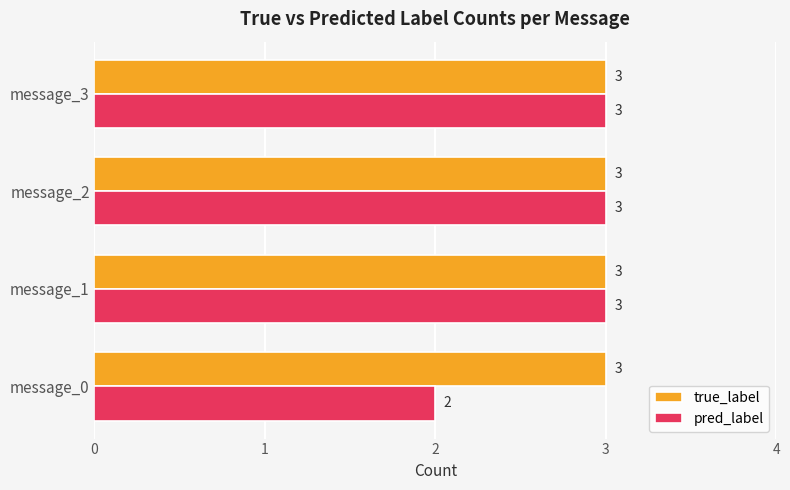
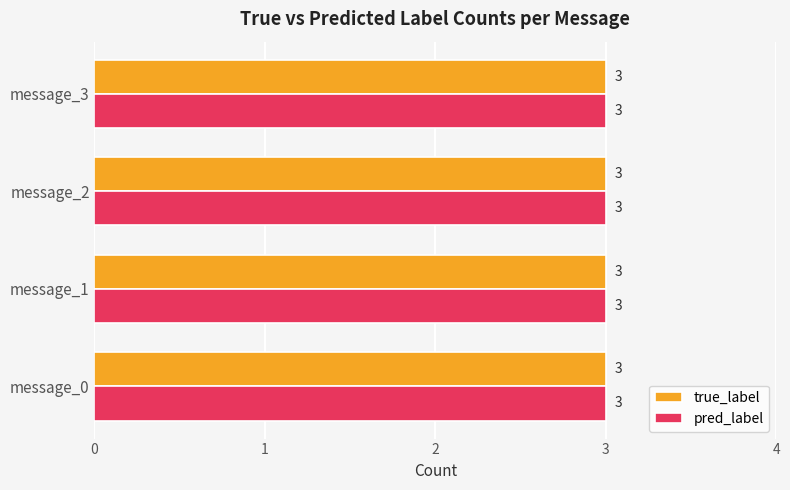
pred_label, message_0: 2 -> 3
